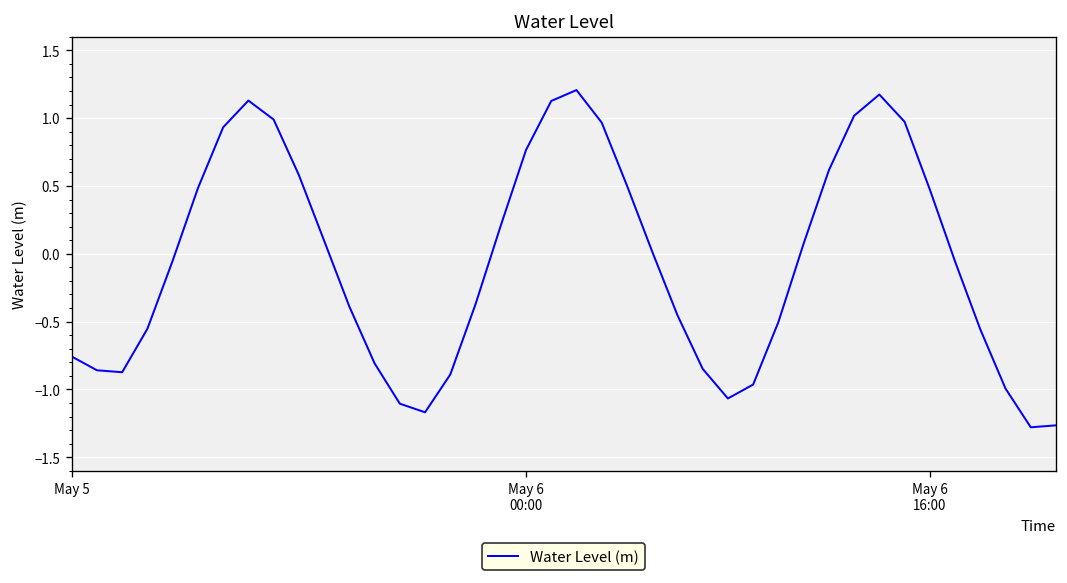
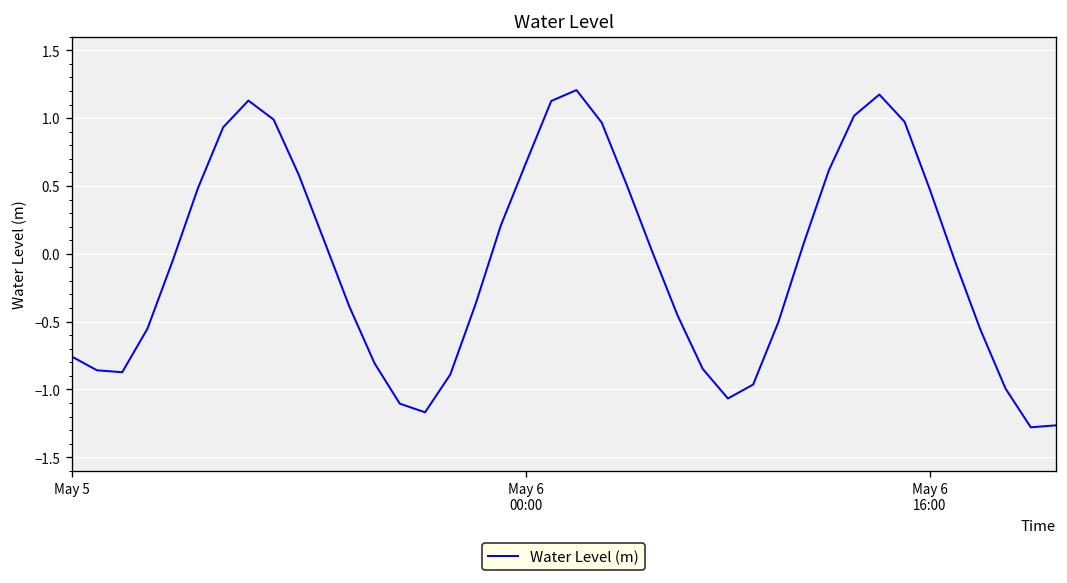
May 6 00:00: 0.77 -> 0.67
